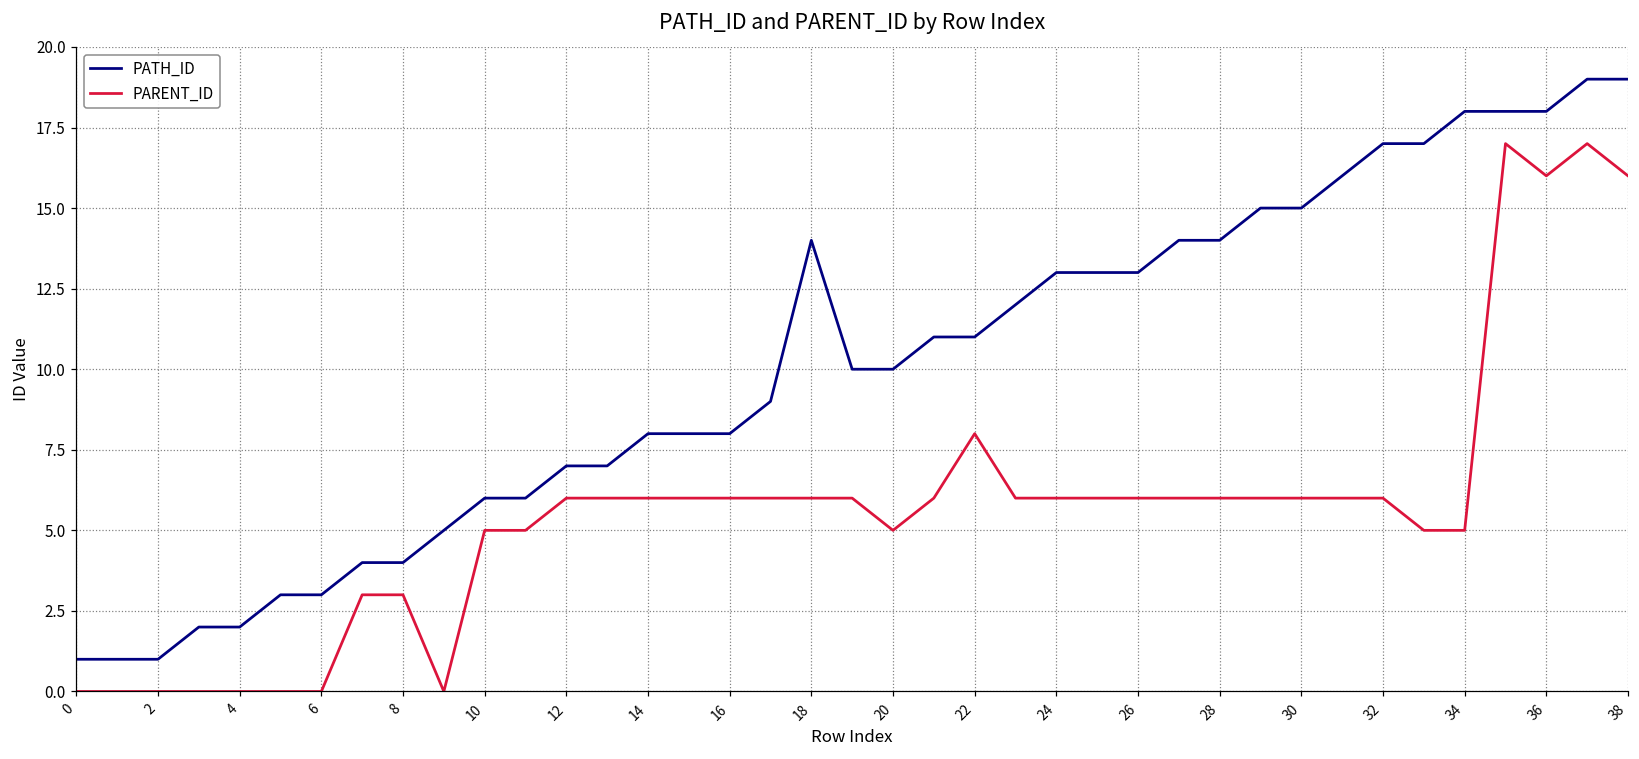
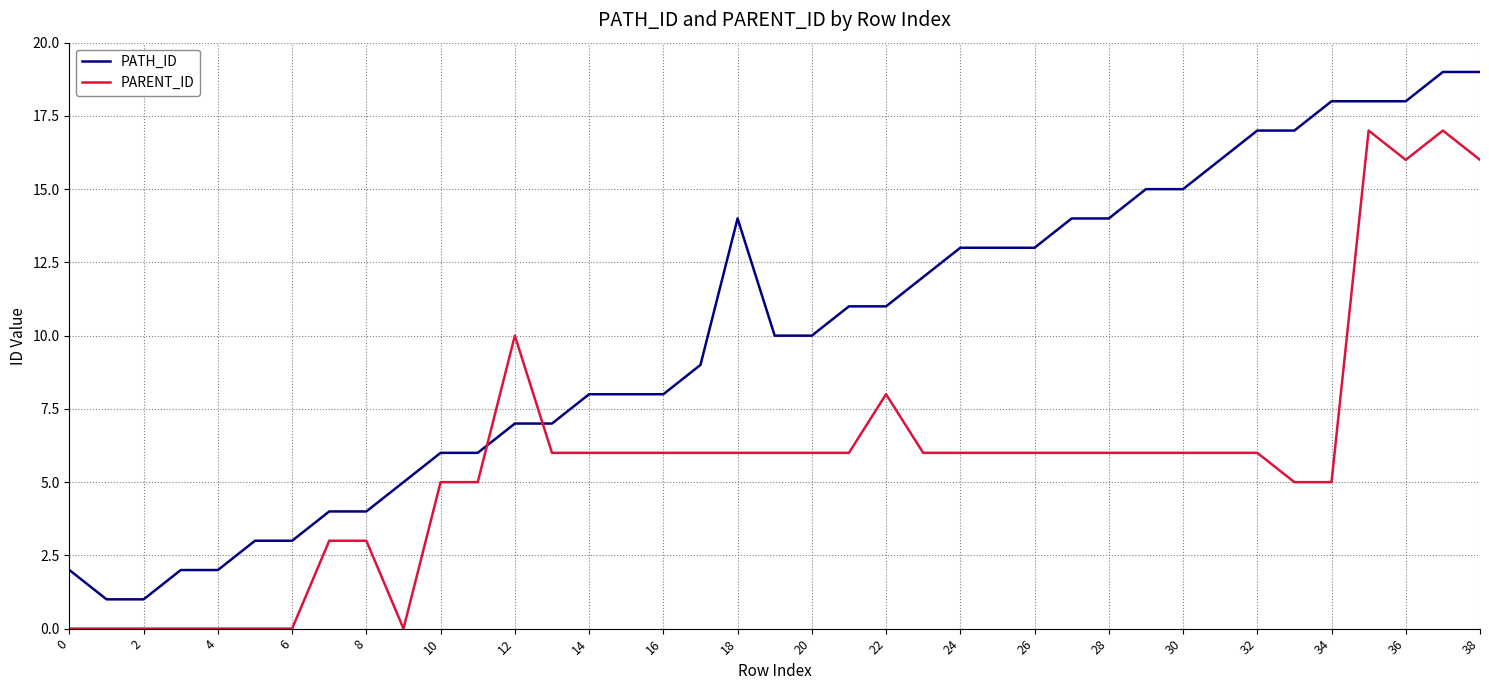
PATH_ID, 0: 1 -> 2
PARENT_ID, 12: 6 -> 10
PARENT_ID, 20: 5 -> 6
